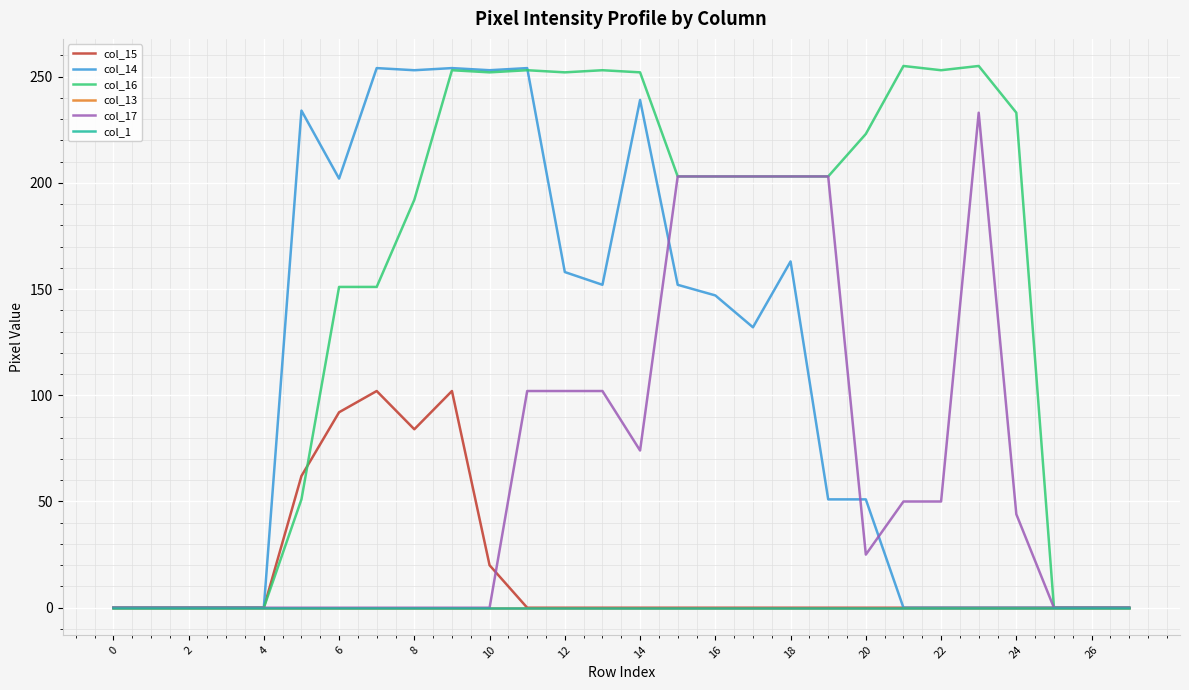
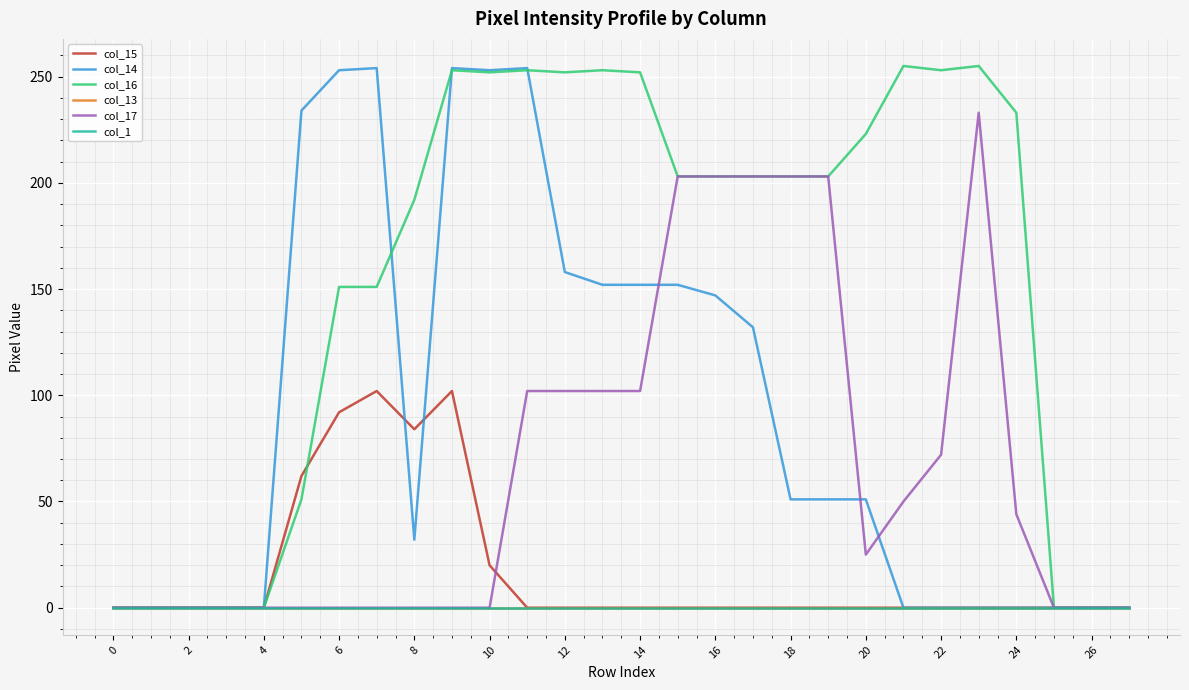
col_14, 6: 202 -> 253
col_14, 8: 253 -> 32
col_14, 14: 239 -> 152
col_17, 14: 74 -> 102
col_14, 18: 163 -> 51
col_17, 22: 50 -> 72
